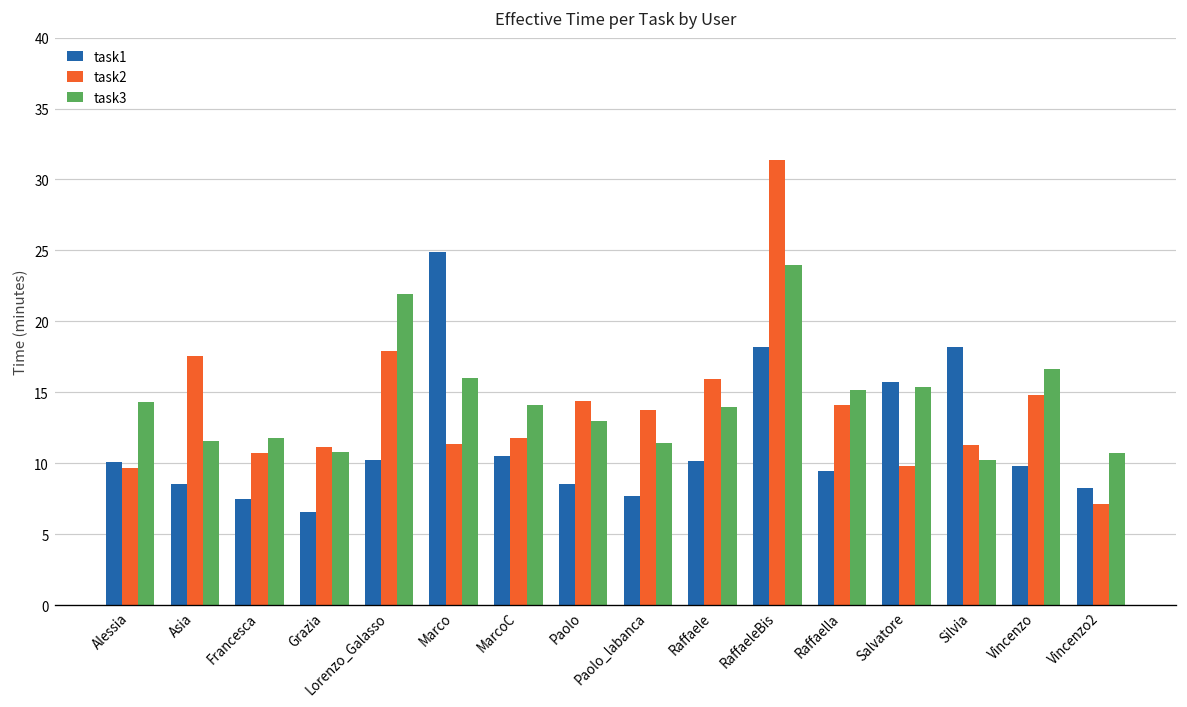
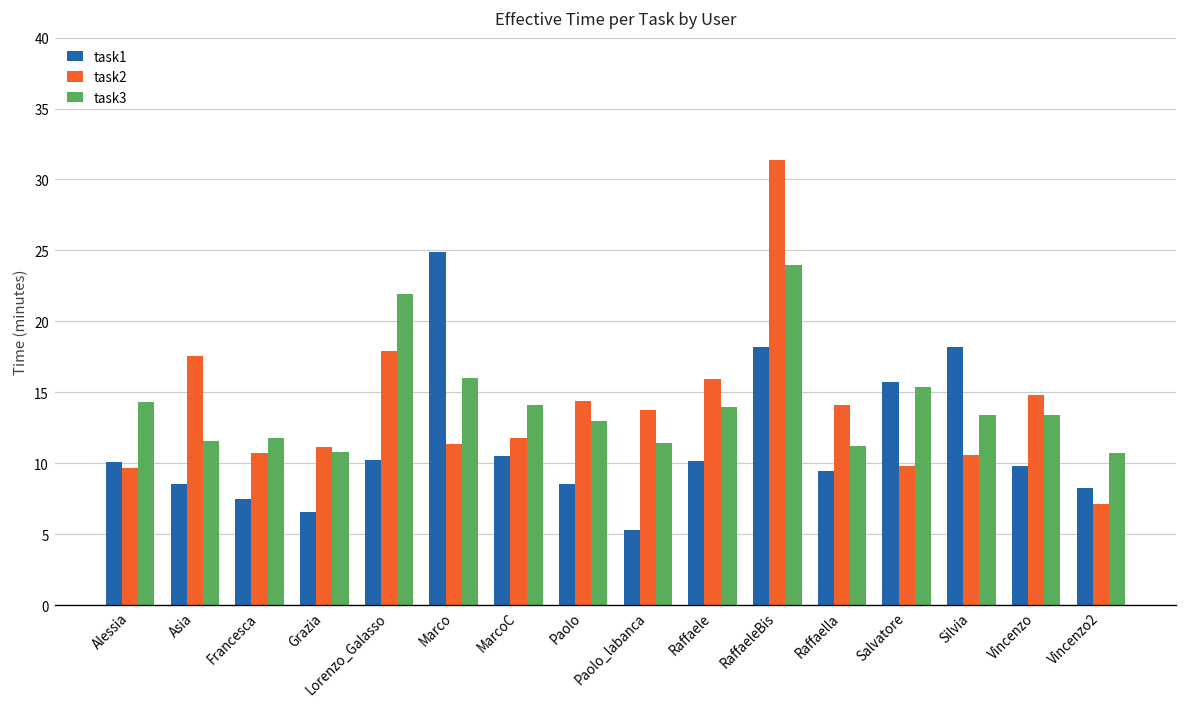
task1, Paolo_labanca: 7.7 -> 5.3
task3, Raffaella: 15.1 -> 11.2
task2, Silvia: 11.3 -> 10.6
task3, Silvia: 10.3 -> 13.4
task3, Vincenzo: 16.6 -> 13.4
